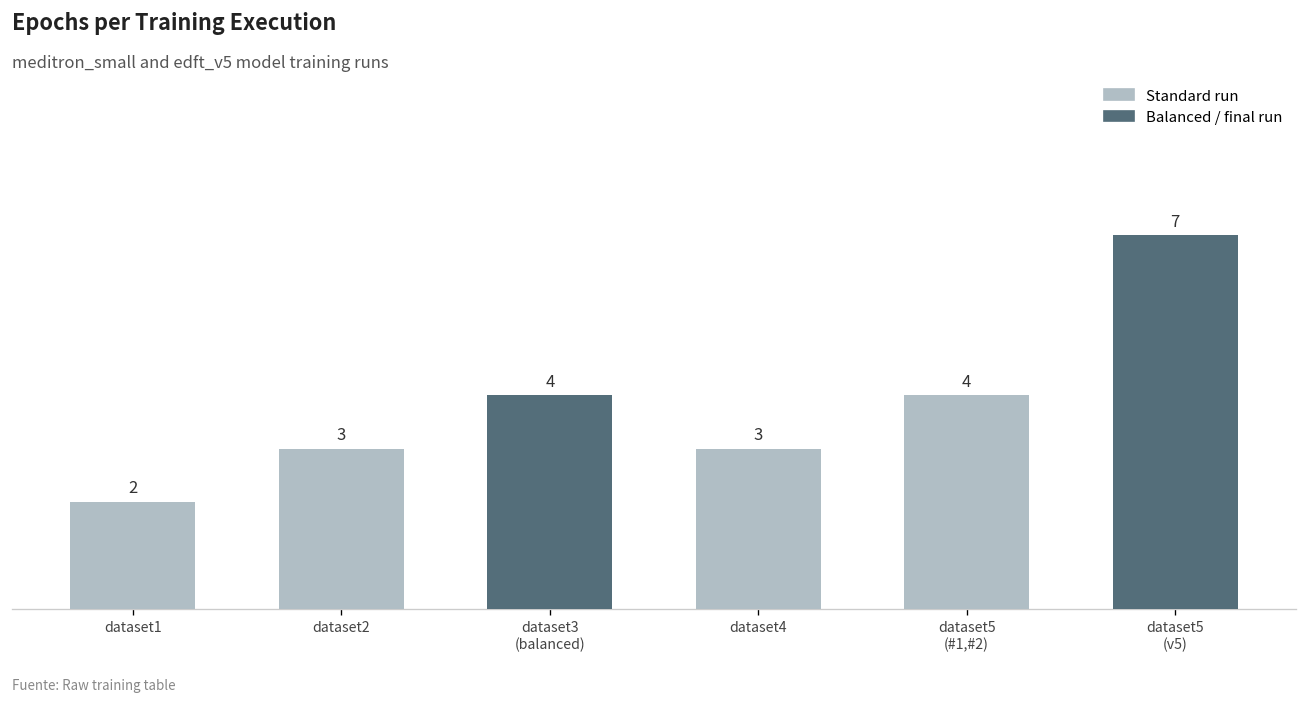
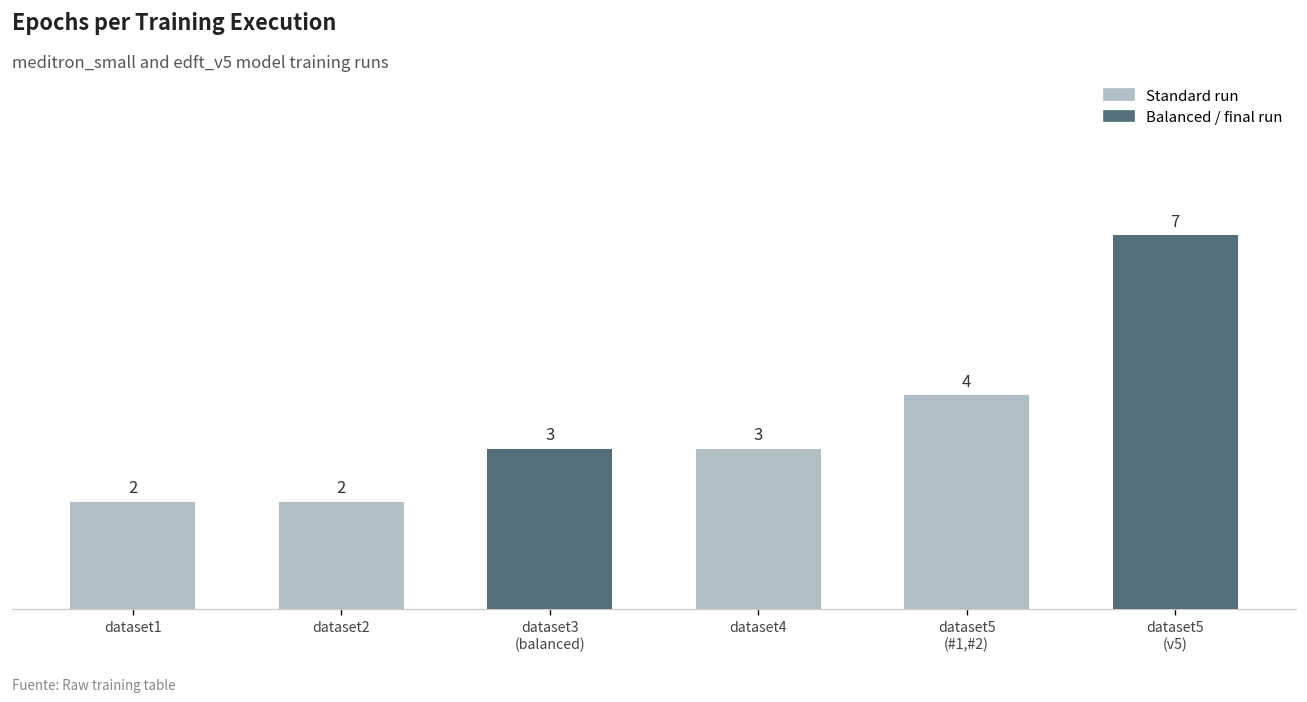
dataset2: 3 -> 2
dataset3 (balanced): 4 -> 3
